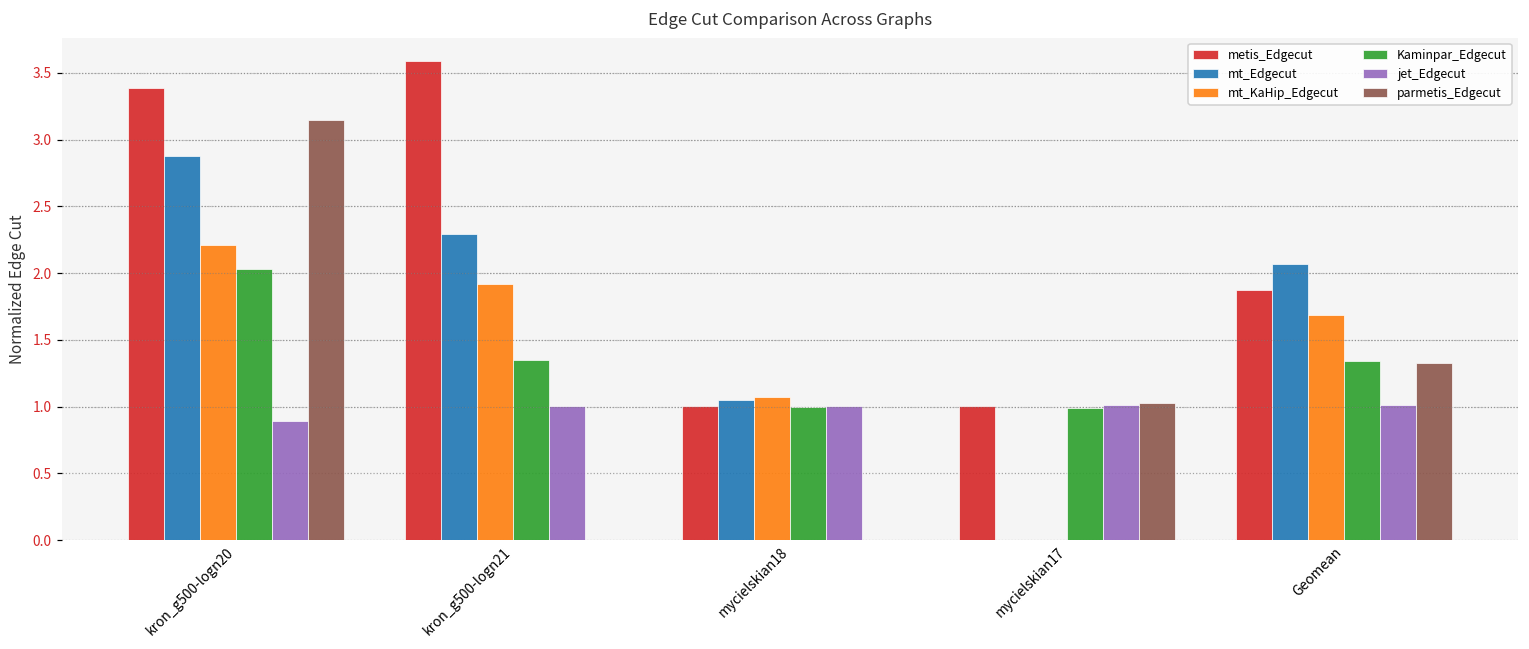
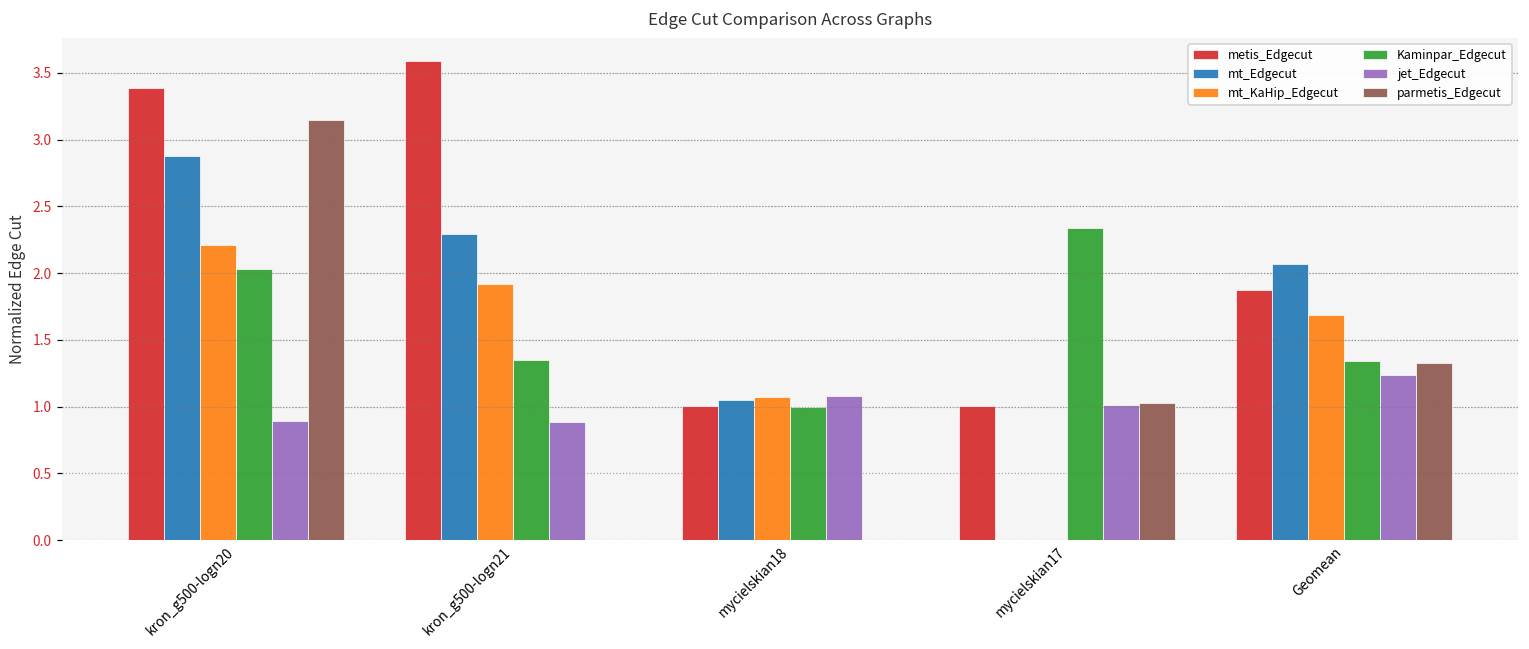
jet_Edgecut, kron_g500-logn21: 1.01 -> 0.89
jet_Edgecut, mycielskian18: 1.00 -> 1.08
Kaminpar_Edgecut, mycielskian17: 0.99 -> 2.34
jet_Edgecut, Geomean: 1.01 -> 1.23
